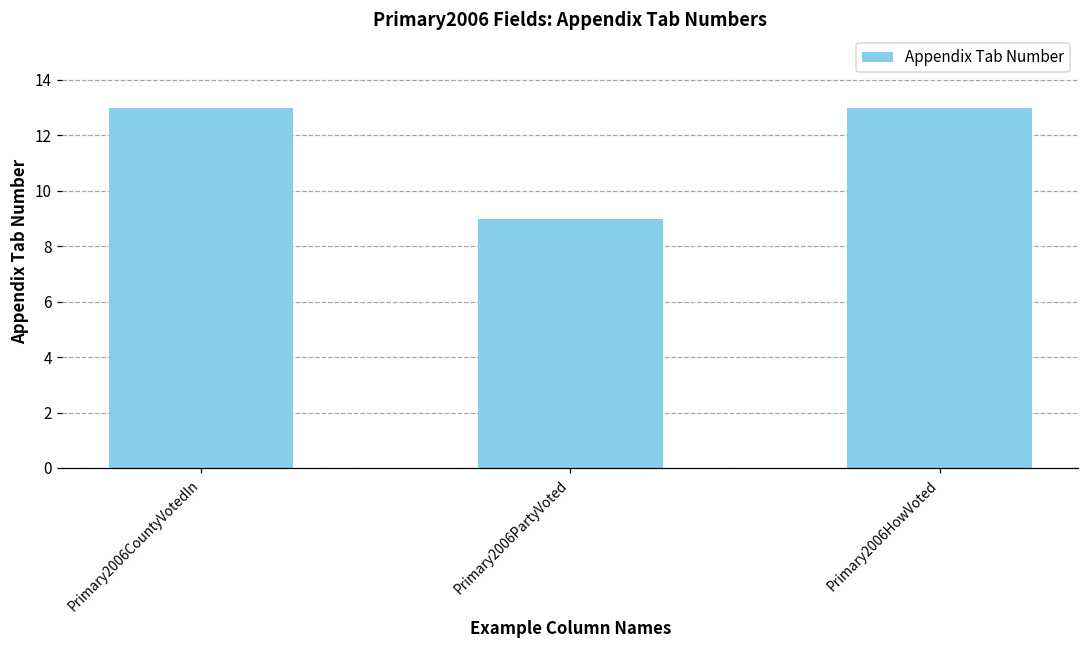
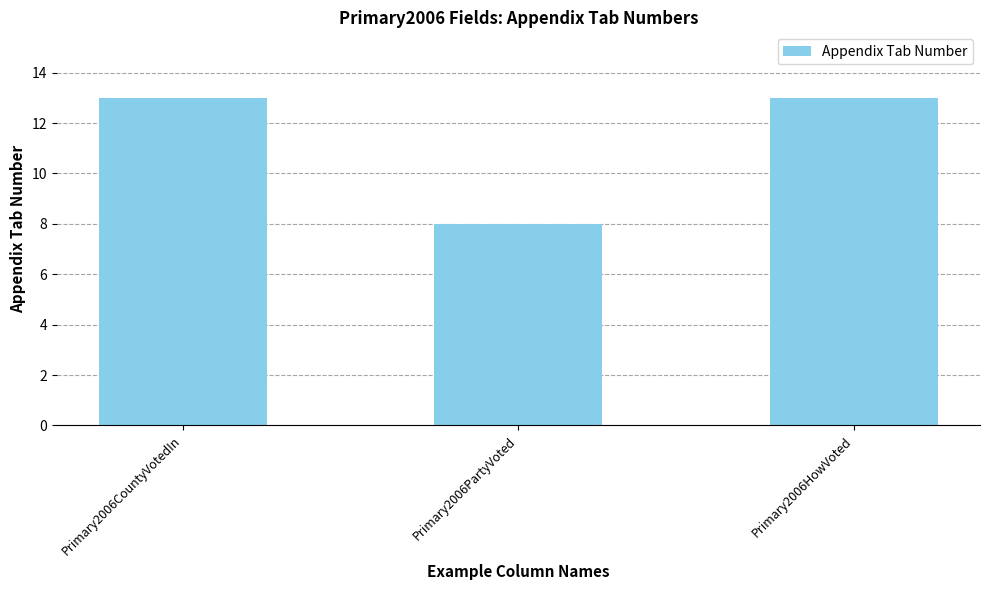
Primary2006PartyVoted: 9 -> 8
